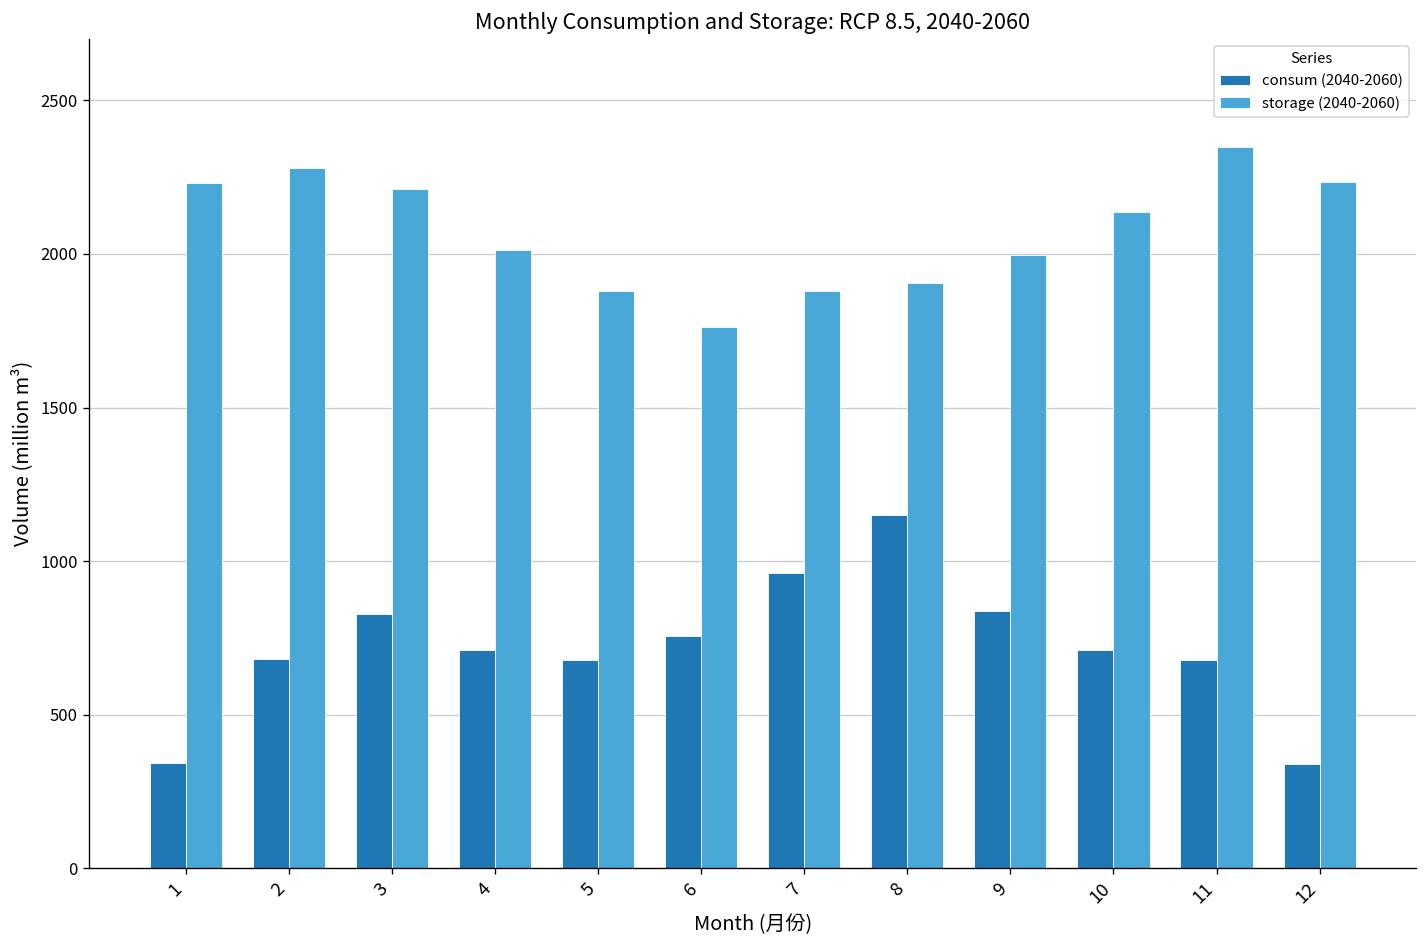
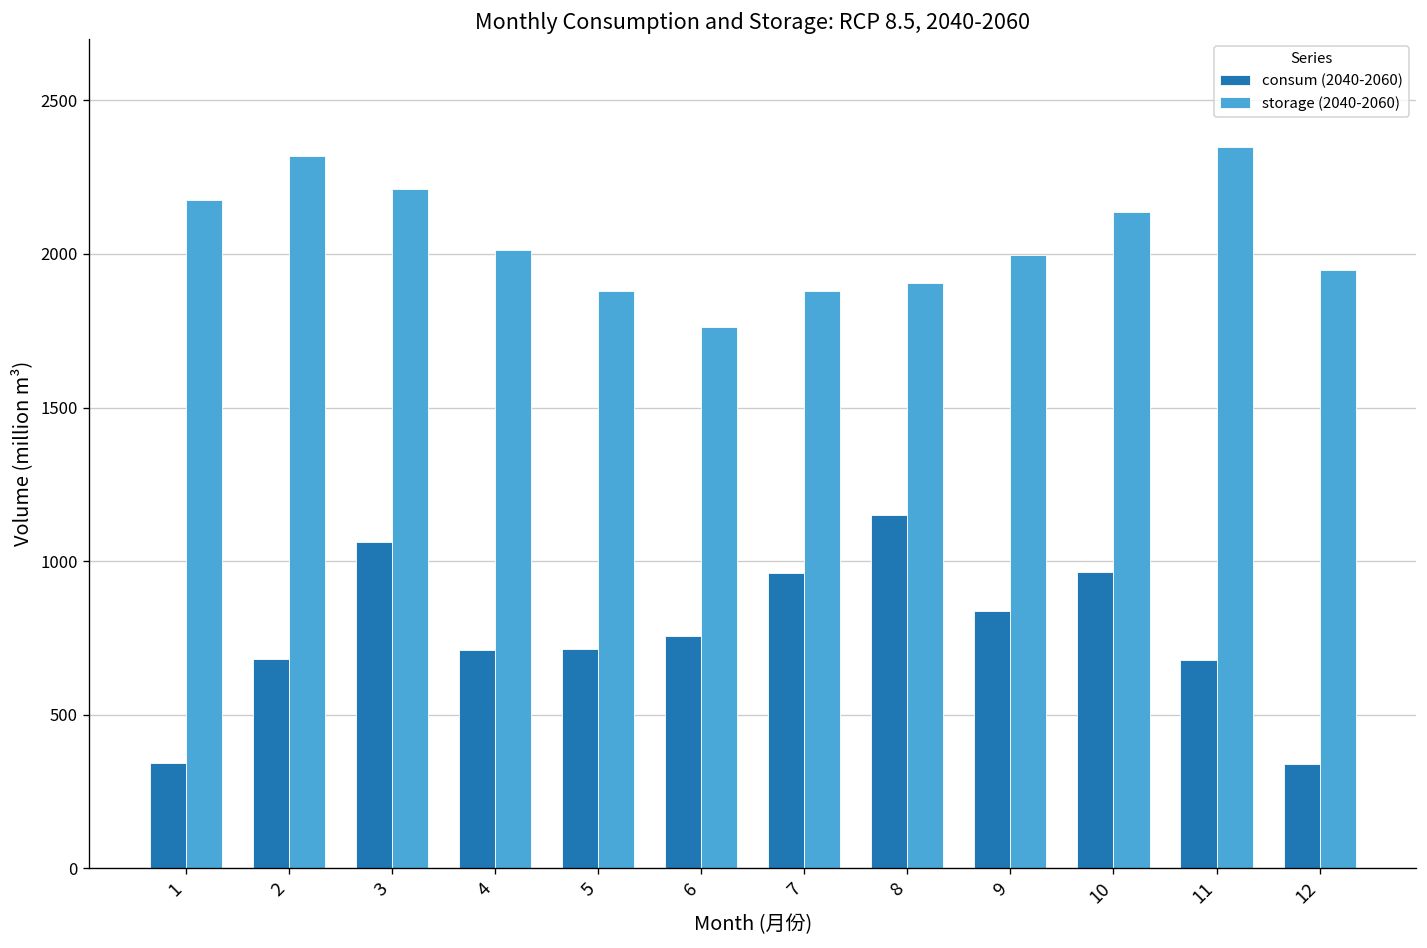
storage (2040-2060), 1: 2230 -> 2170
storage (2040-2060), 2: 2280 -> 2320
consum (2040-2060), 3: 830 -> 1060
consum (2040-2060), 5: 680 -> 710
consum (2040-2060), 10: 710 -> 970
storage (2040-2060), 12: 2230 -> 1950
